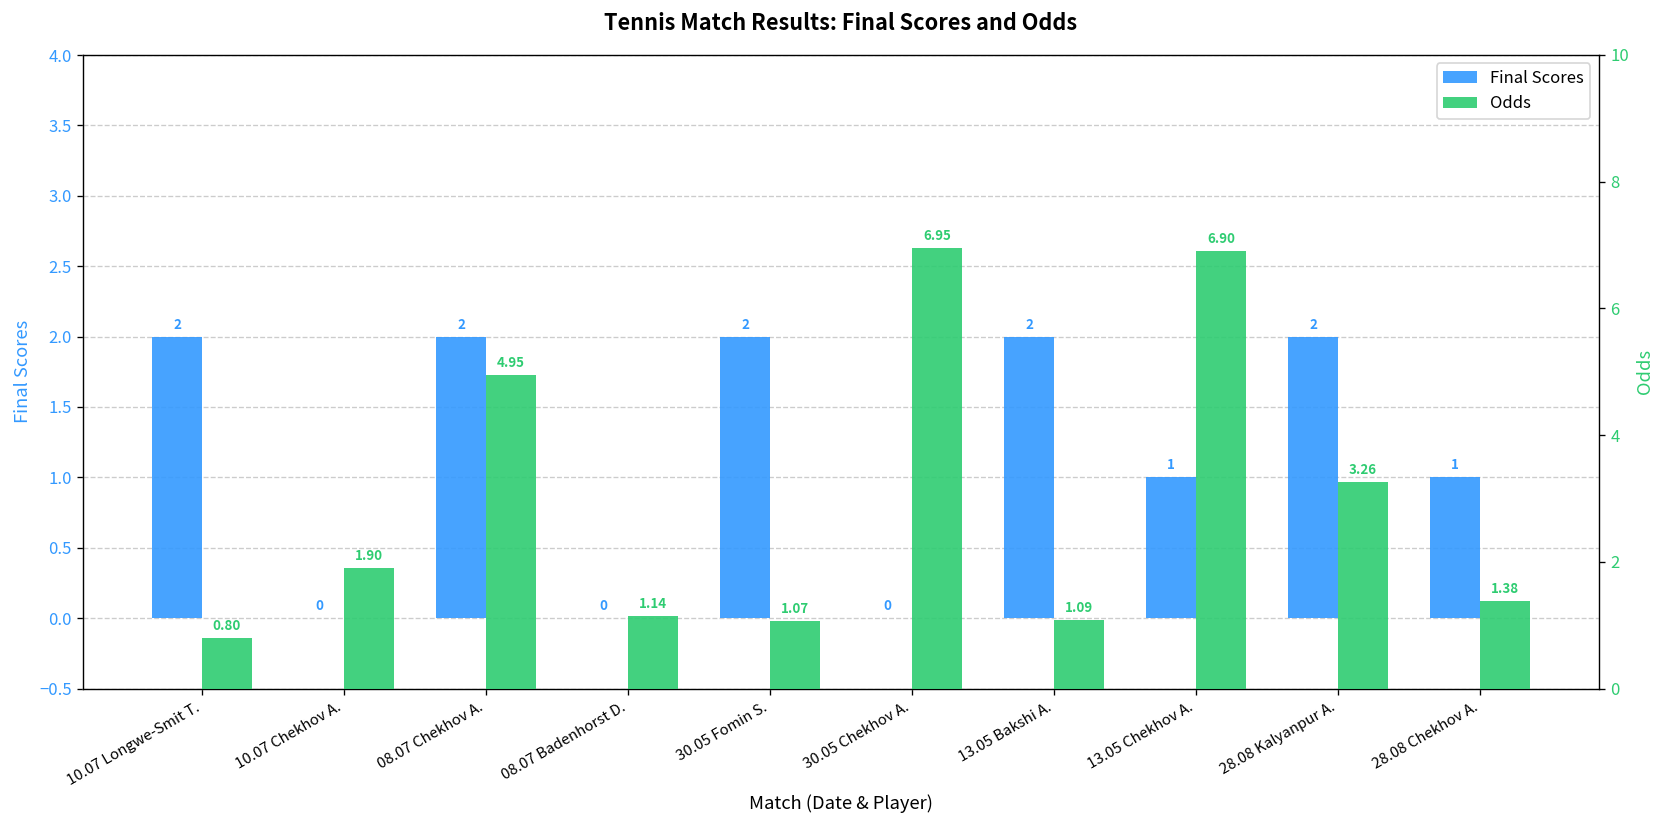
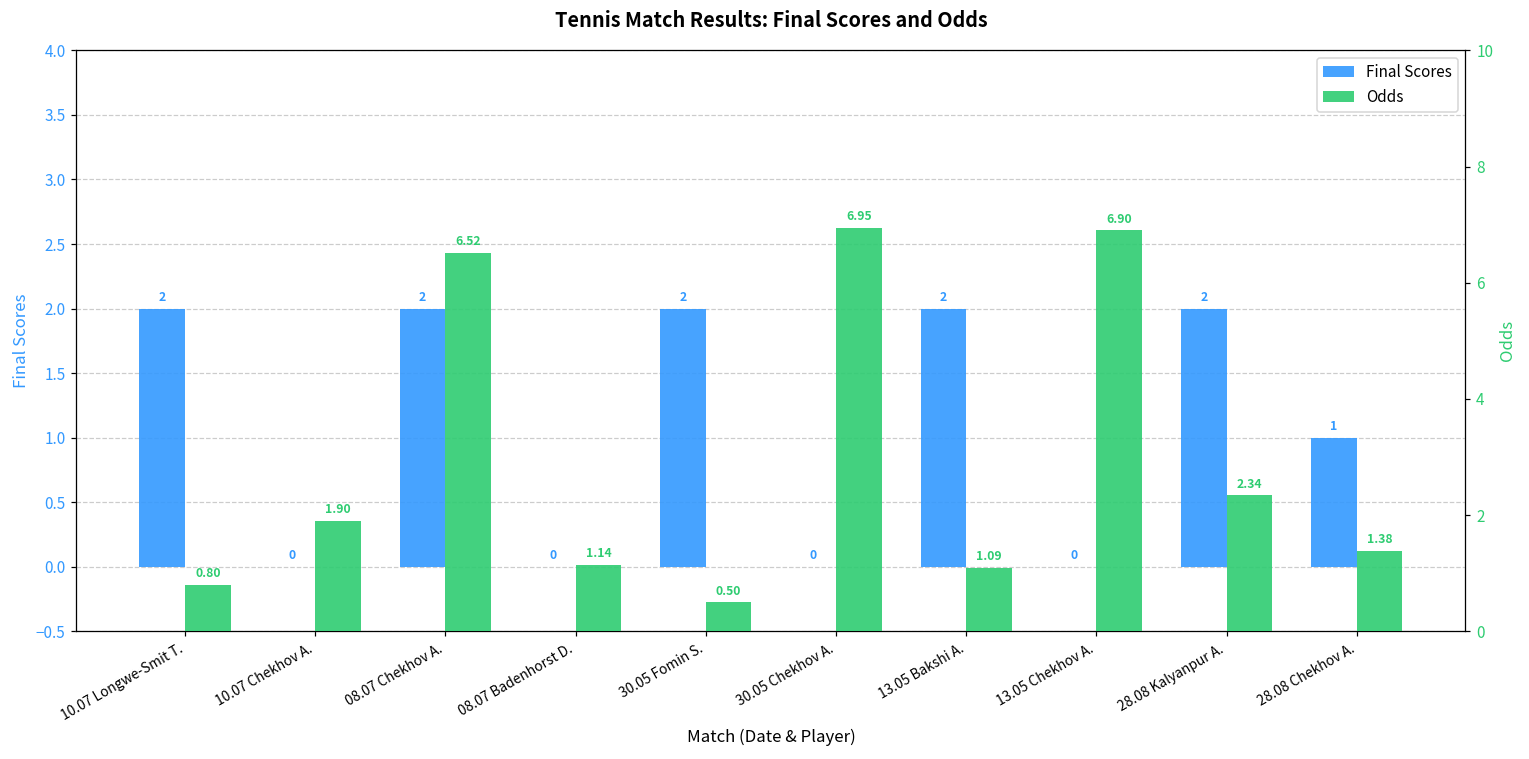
Final Scores, 13.05 Chekhov A.: 1 -> 0
Odds, 08.07 Chekhov A.: 4.95 -> 6.52
Odds, 30.05 Fomin S.: 1.07 -> 0.50
Odds, 28.08 Kalyanpur A.: 3.26 -> 2.34
